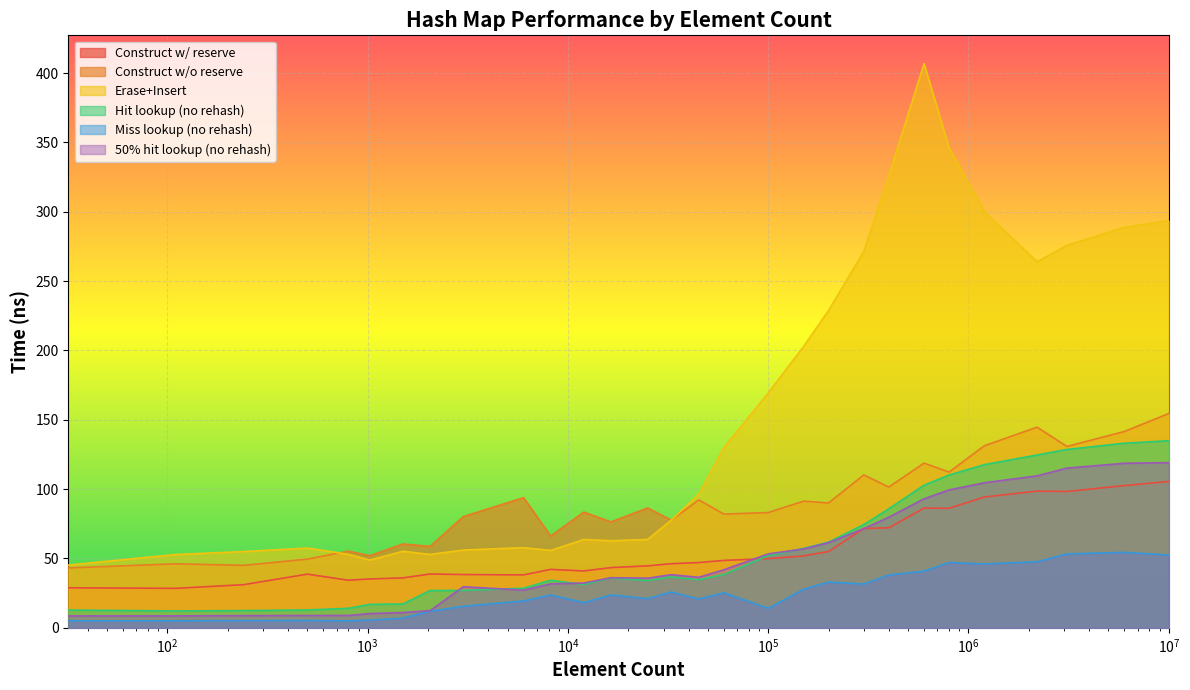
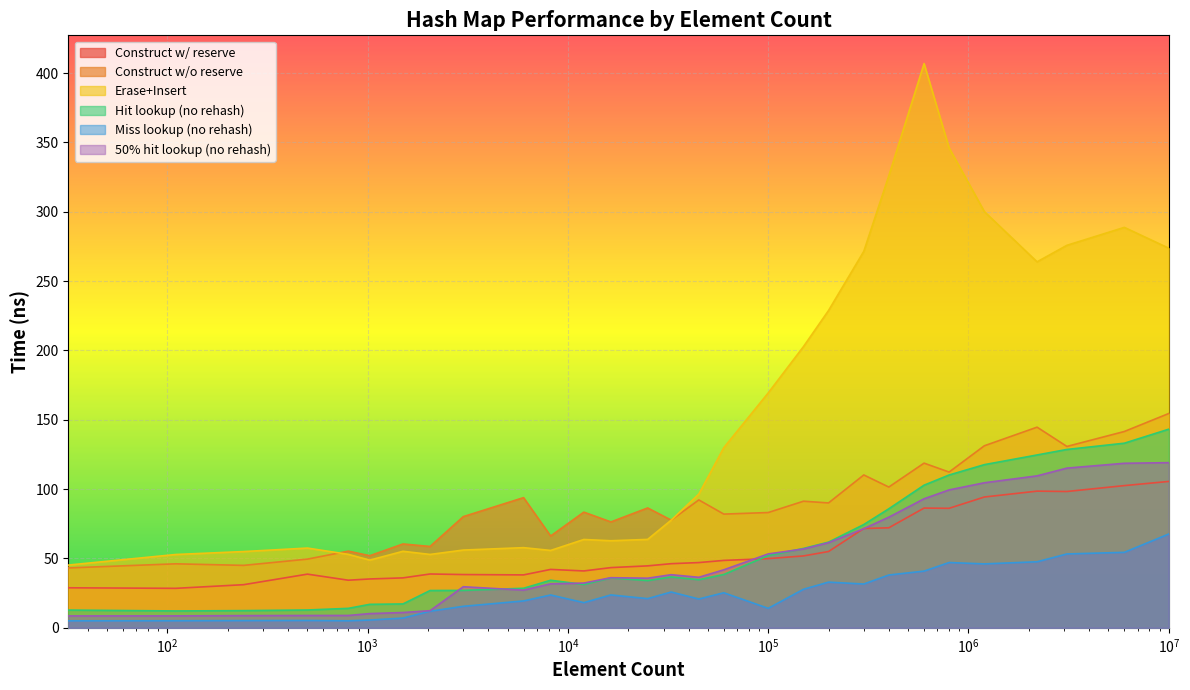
Erase+Insert, 10^7: 294 -> 274
Hit lookup (no rehash), 10^7: 135 -> 143
Miss lookup (no rehash), 10^7: 52 -> 68
